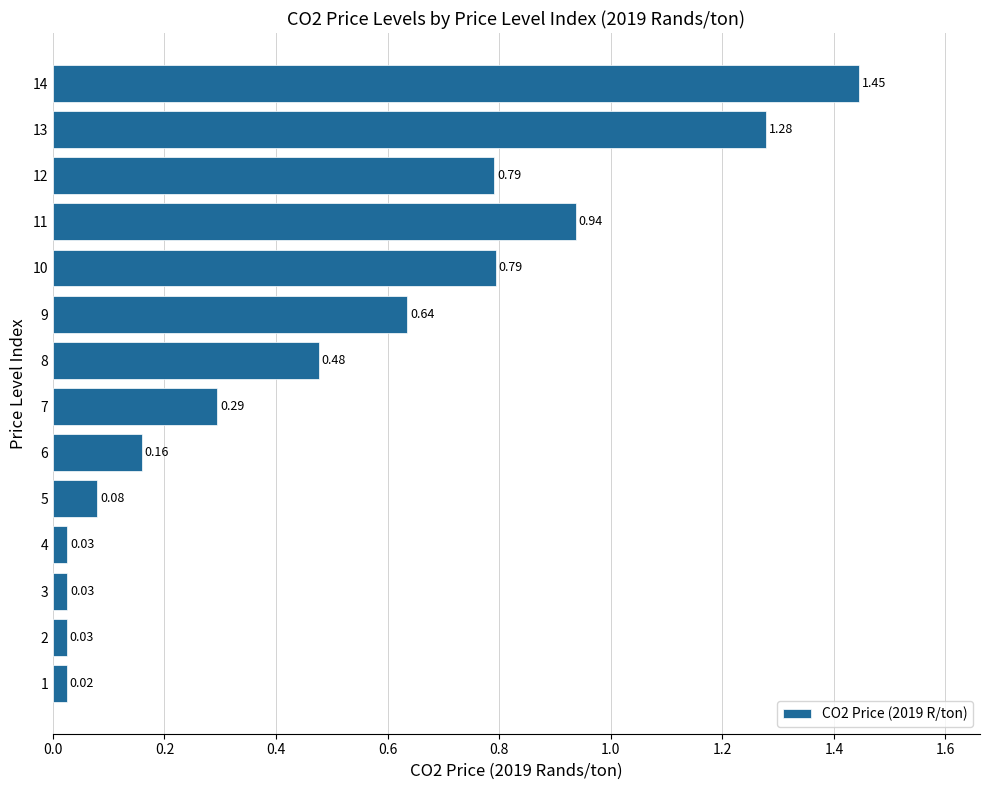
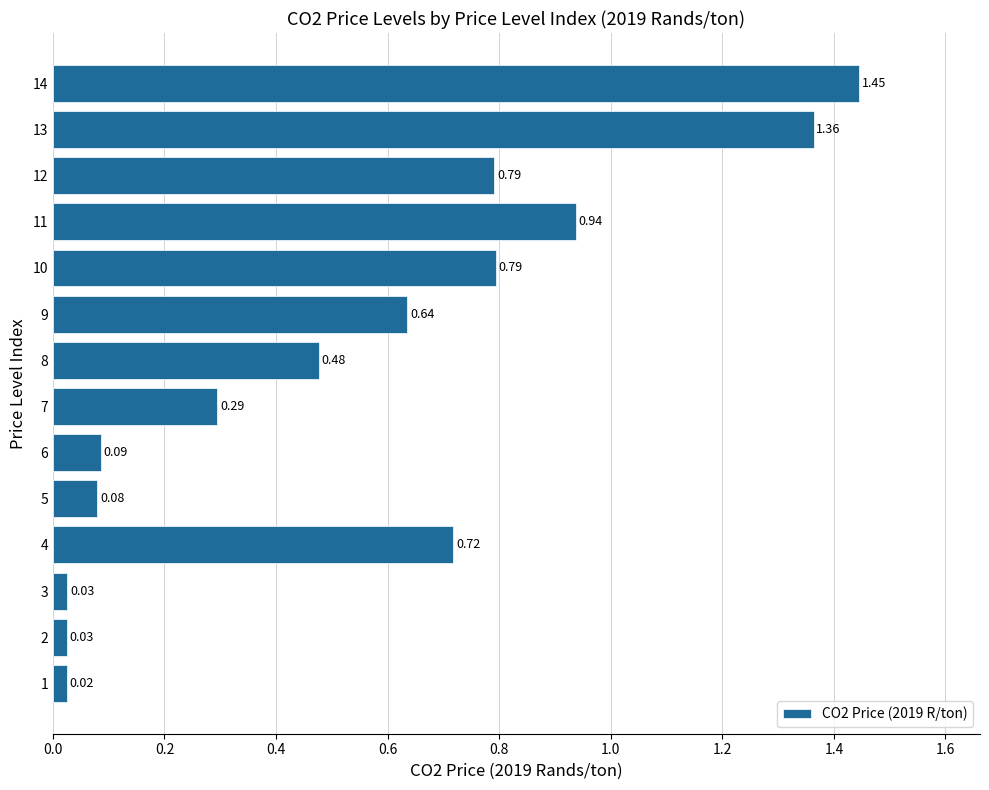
13: 1.28 -> 1.36
6: 0.16 -> 0.09
4: 0.03 -> 0.72
